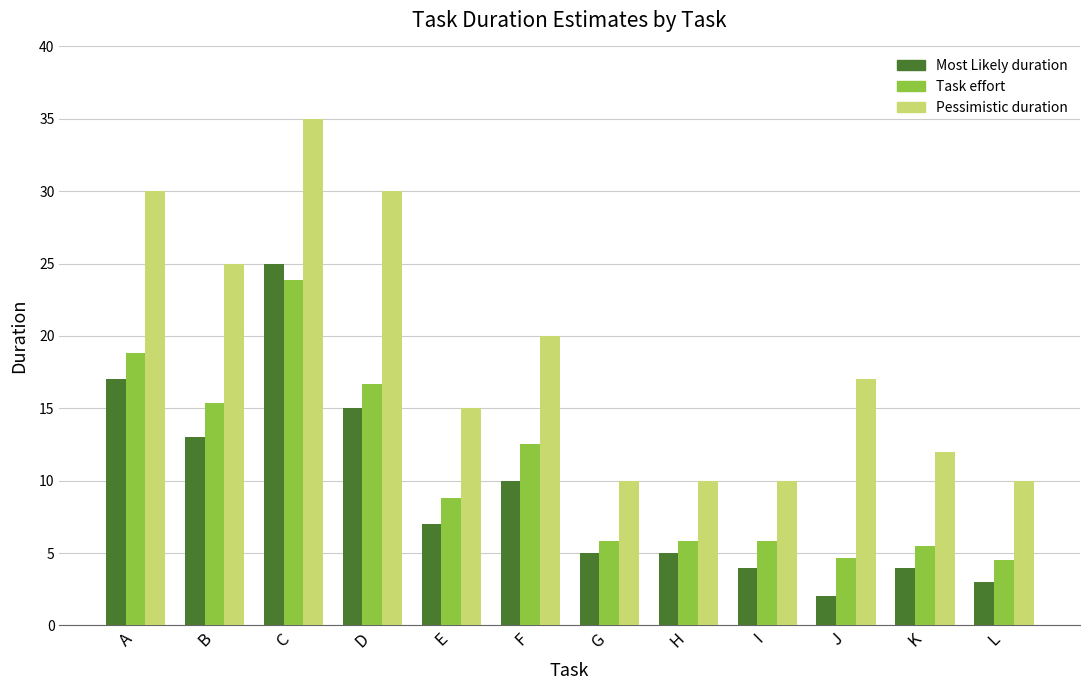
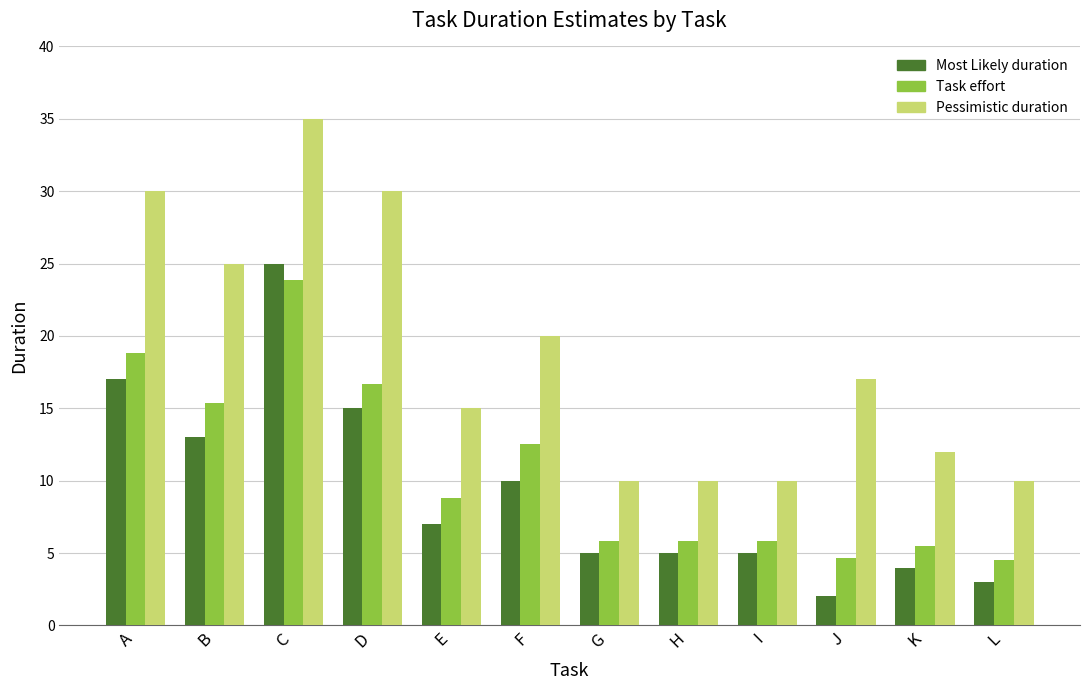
Most Likely duration, I: 4 -> 5
